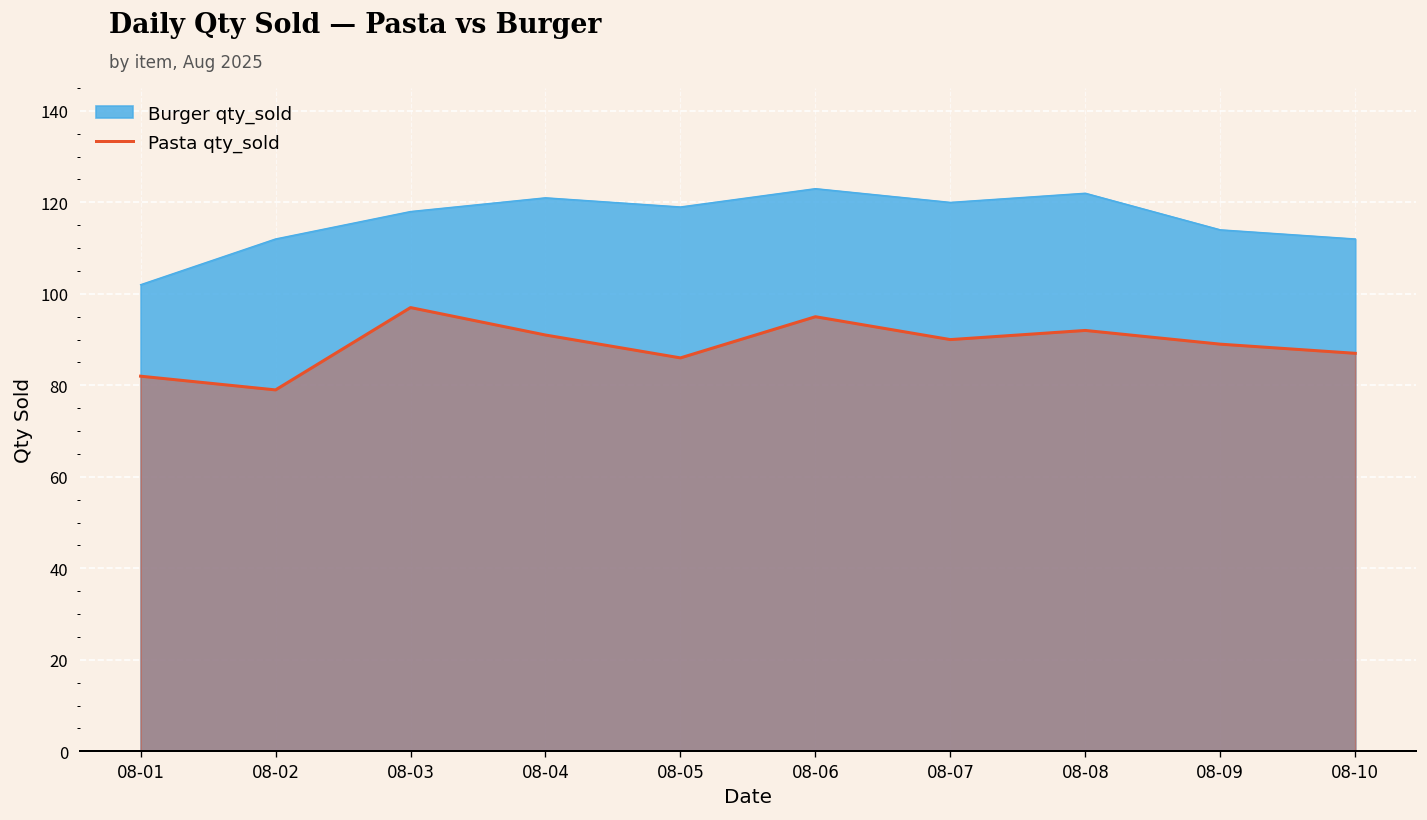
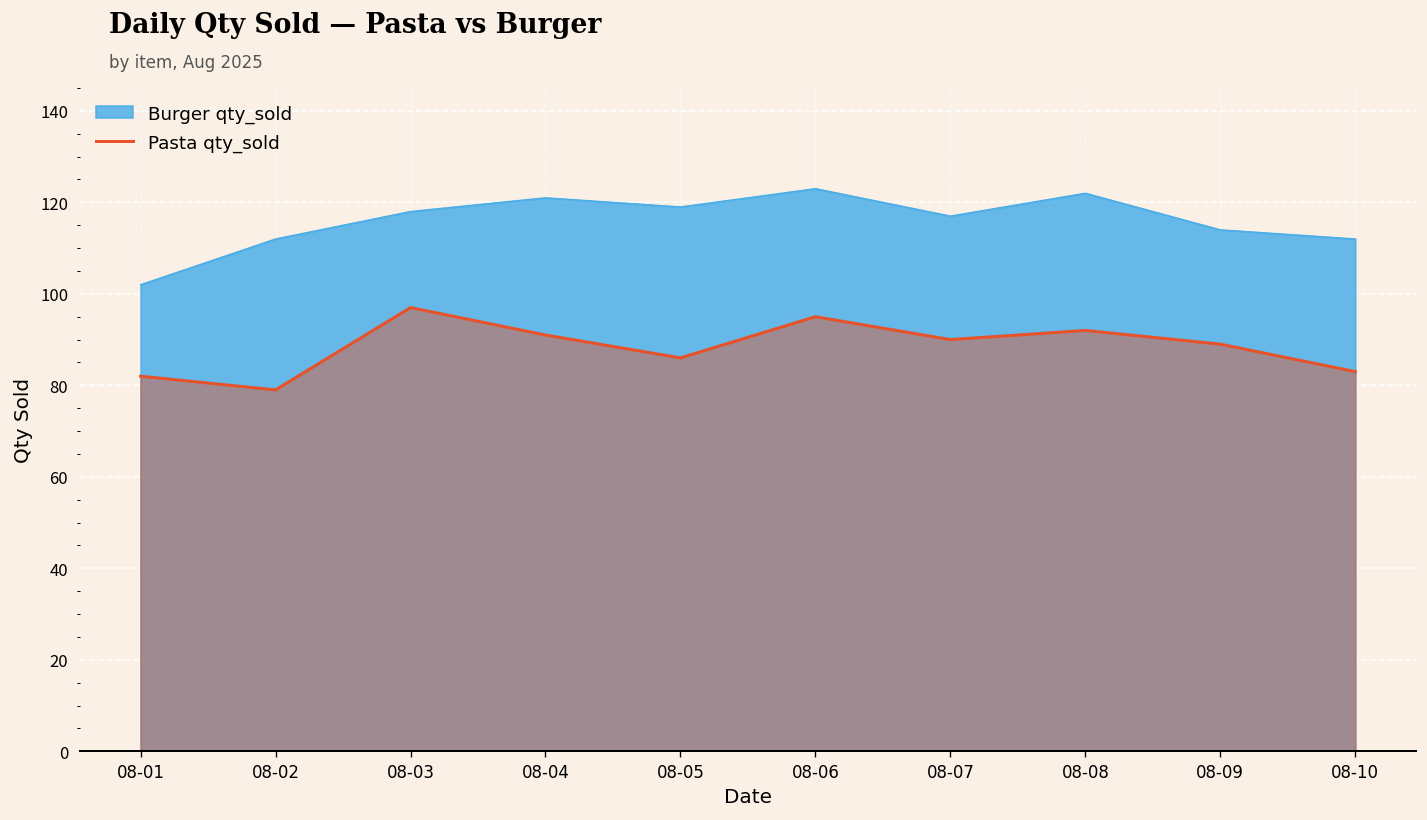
Burger qty_sold, 08-07: 120 -> 117
Pasta qty_sold, 08-10: 87 -> 83
